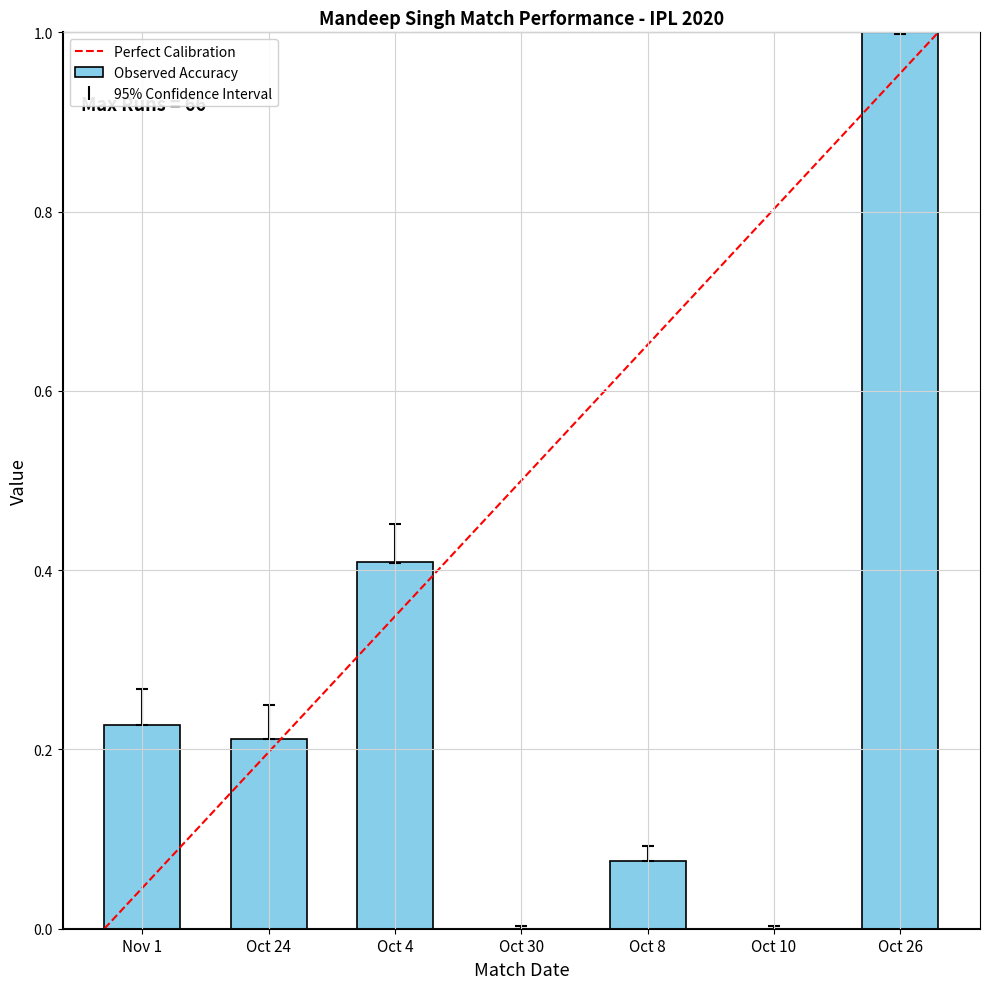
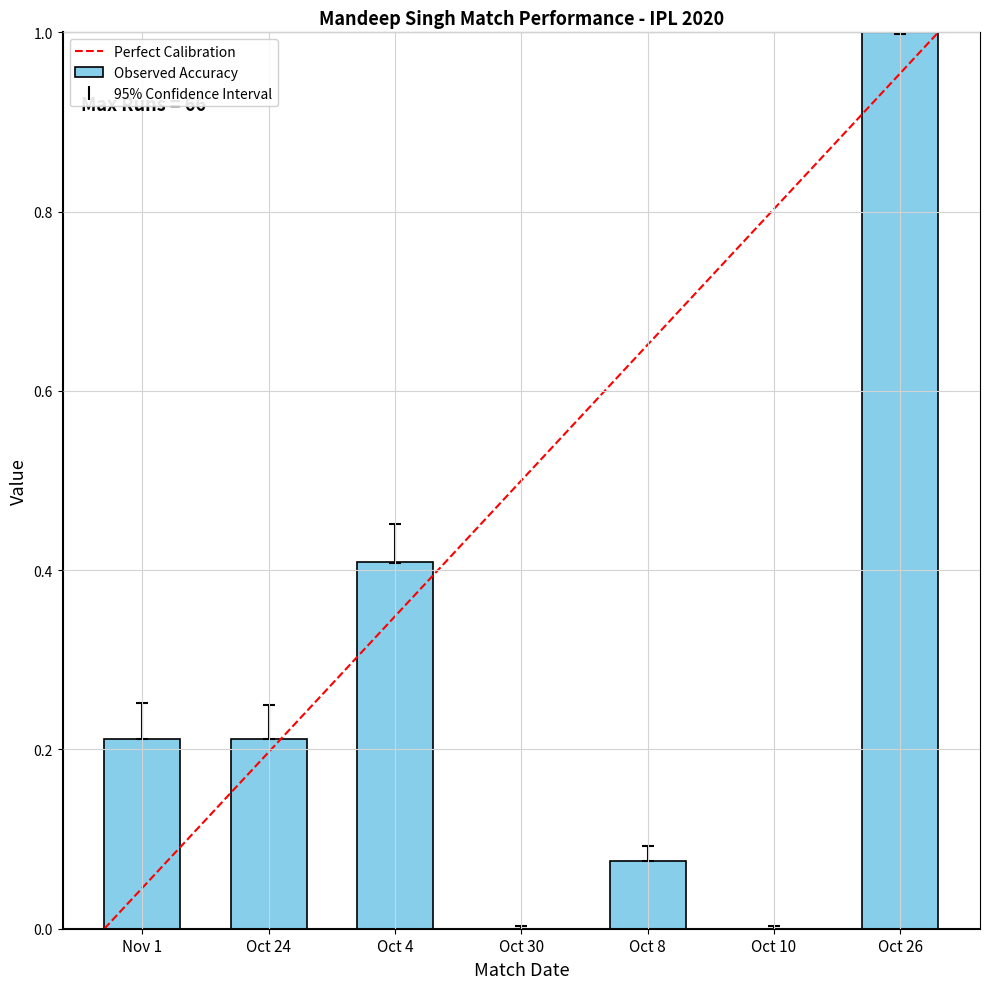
Observed Accuracy, Nov 1: 0.23 -> 0.21
